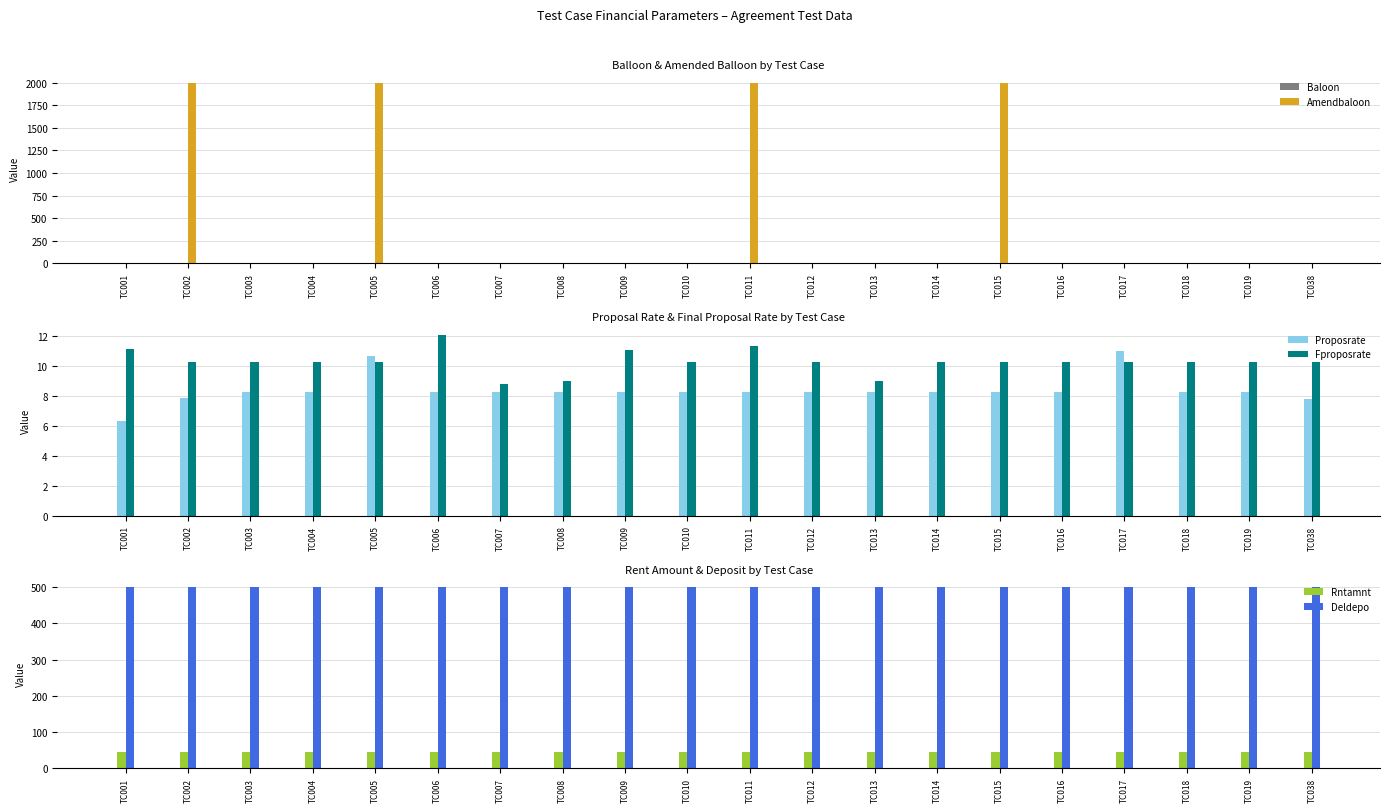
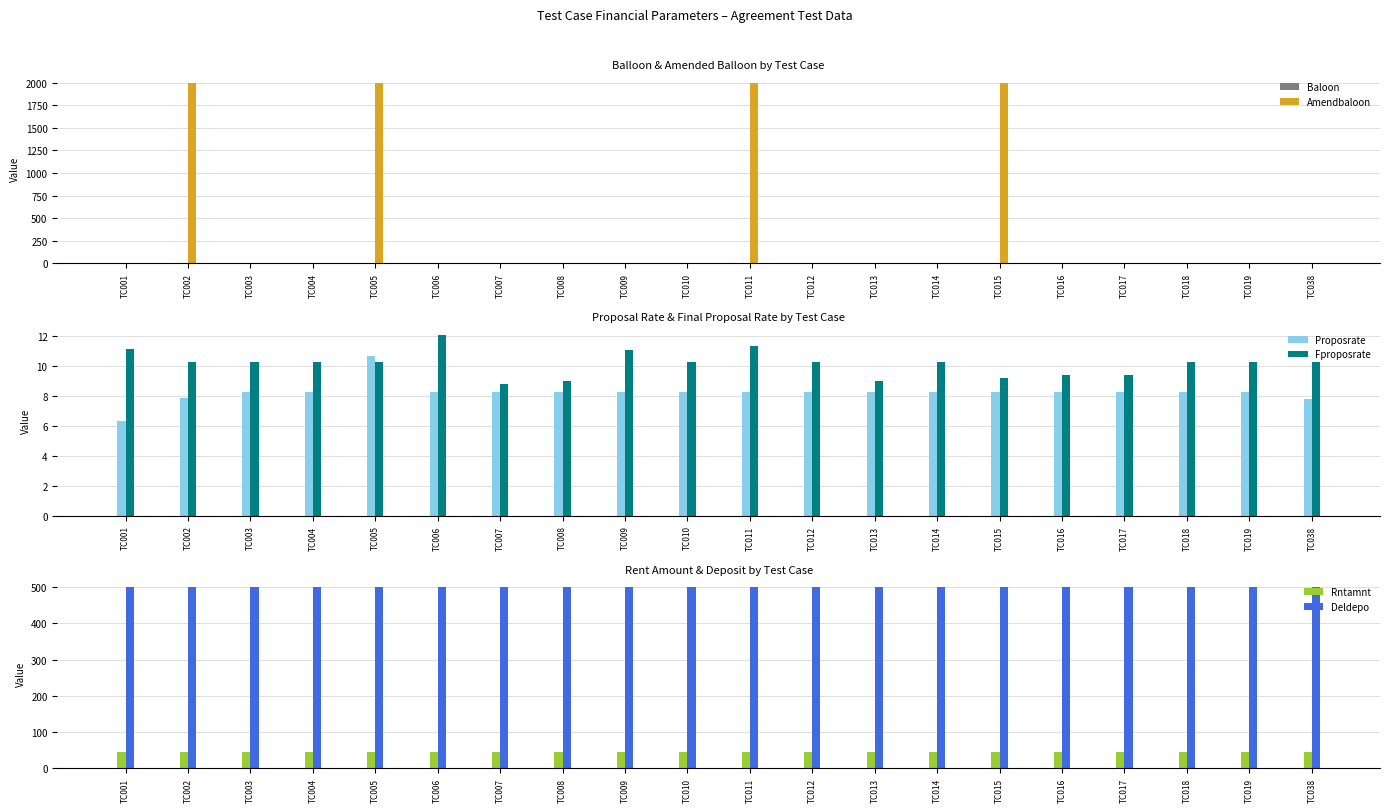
Proposal Rate & Final Proposal Rate by Test Case, Fproposrate, TC015: 10.3 -> 9.2
Proposal Rate & Final Proposal Rate by Test Case, Fproposrate, TC016: 10.3 -> 9.4
Proposal Rate & Final Proposal Rate by Test Case, Proposrate, TC017: 11.0 -> 8.3
Proposal Rate & Final Proposal Rate by Test Case, Fproposrate, TC017: 10.3 -> 9.4
